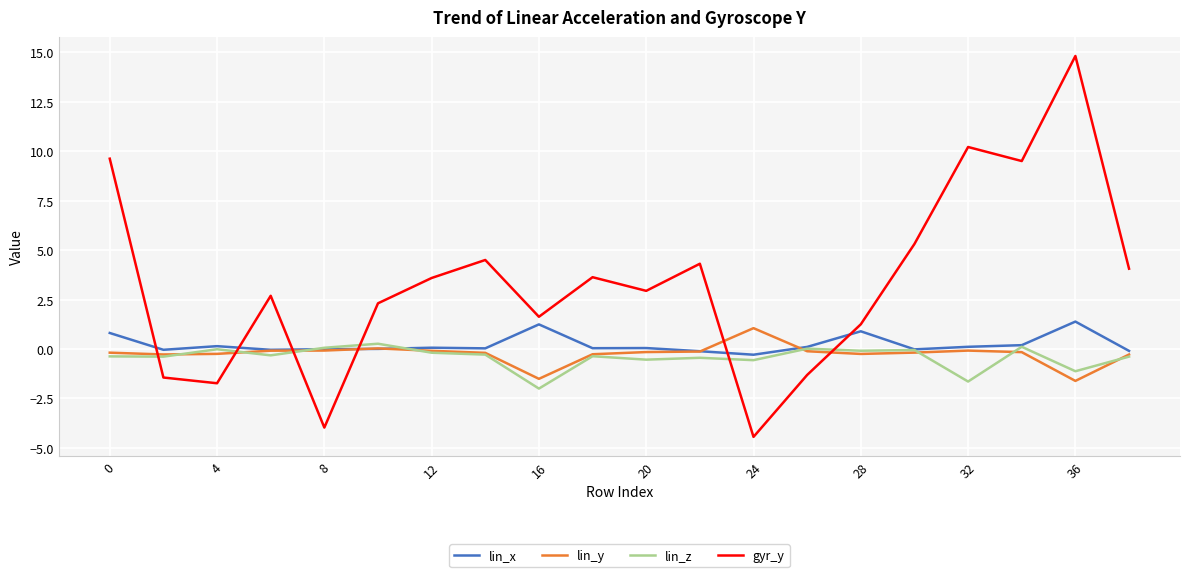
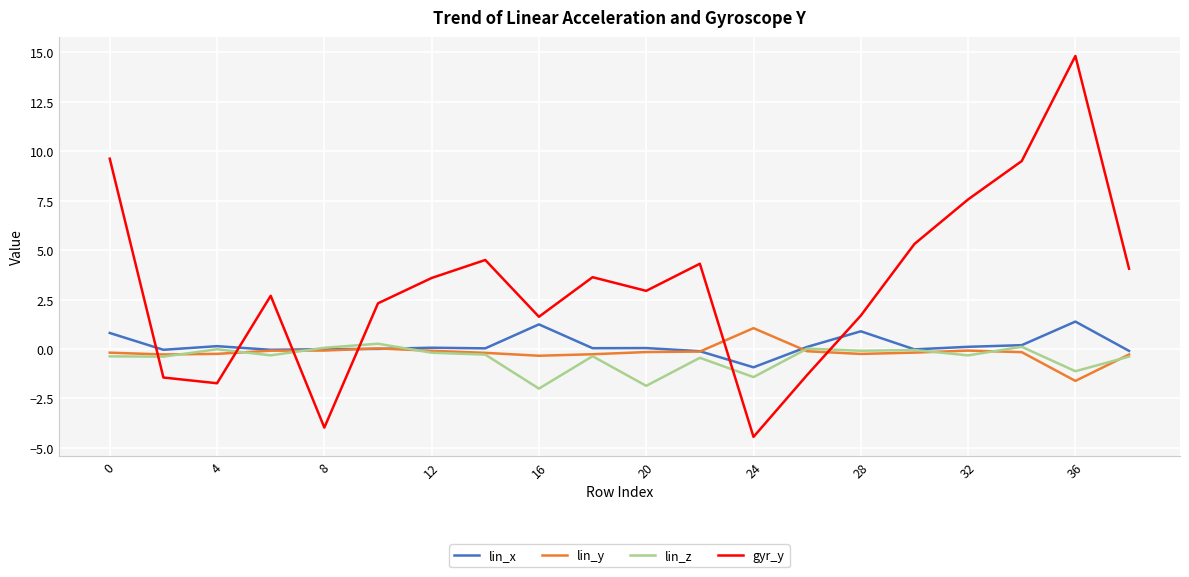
lin_y, 16: -1.5 -> -0.3
lin_z, 20: -0.5 -> -1.9
lin_x, 24: -0.3 -> -0.9
lin_z, 24: -0.6 -> -1.4
gyr_y, 28: 1.3 -> 1.7
lin_z, 32: -1.6 -> -0.3
gyr_y, 32: 10.2 -> 7.6
